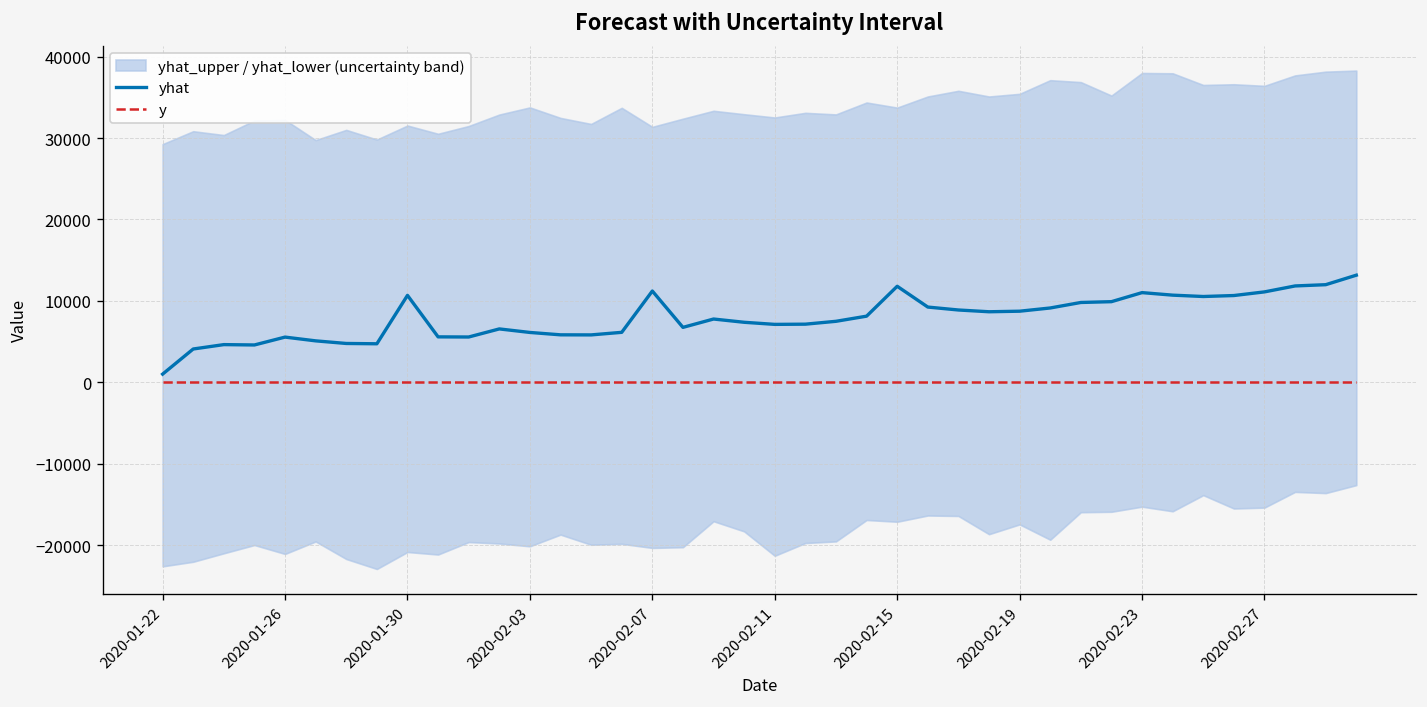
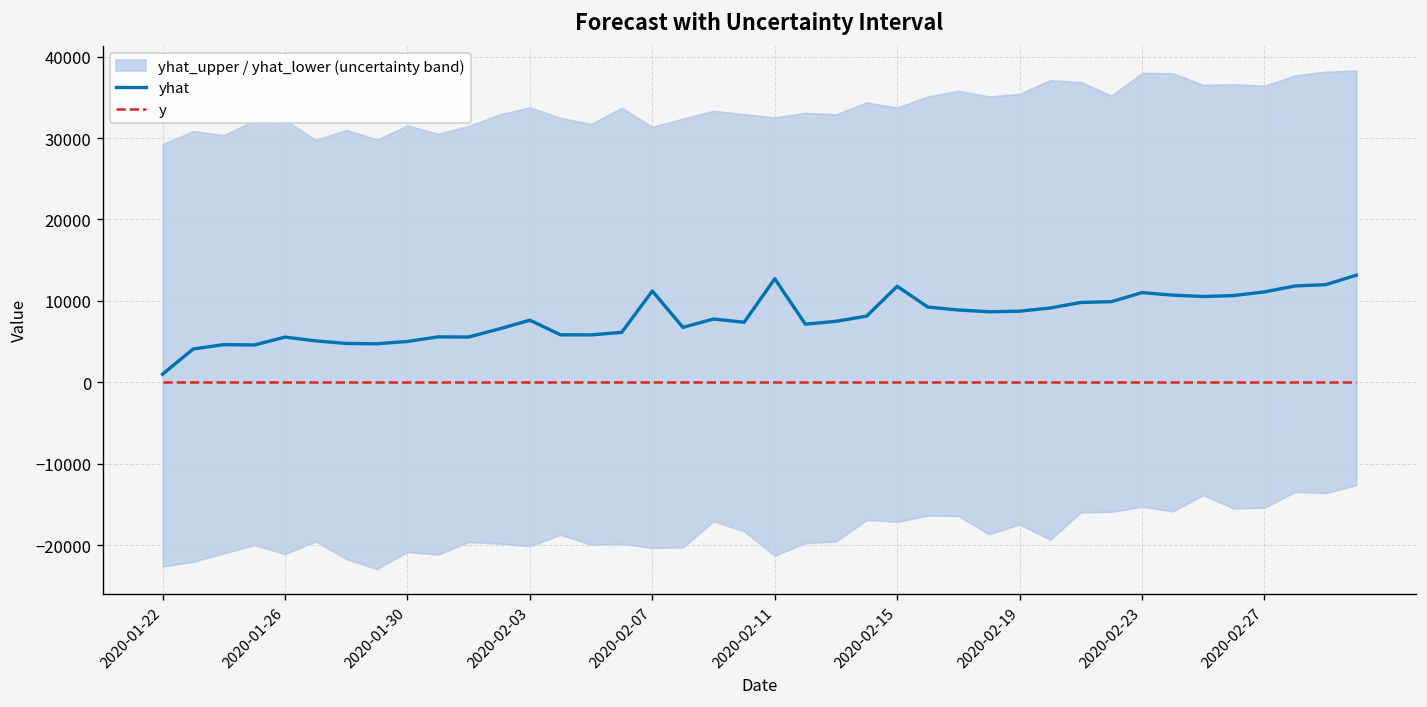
yhat, 2020-01-30: 11000 -> 5000
yhat, 2020-02-03: 6000 -> 8000
yhat, 2020-02-11: 7000 -> 13000
